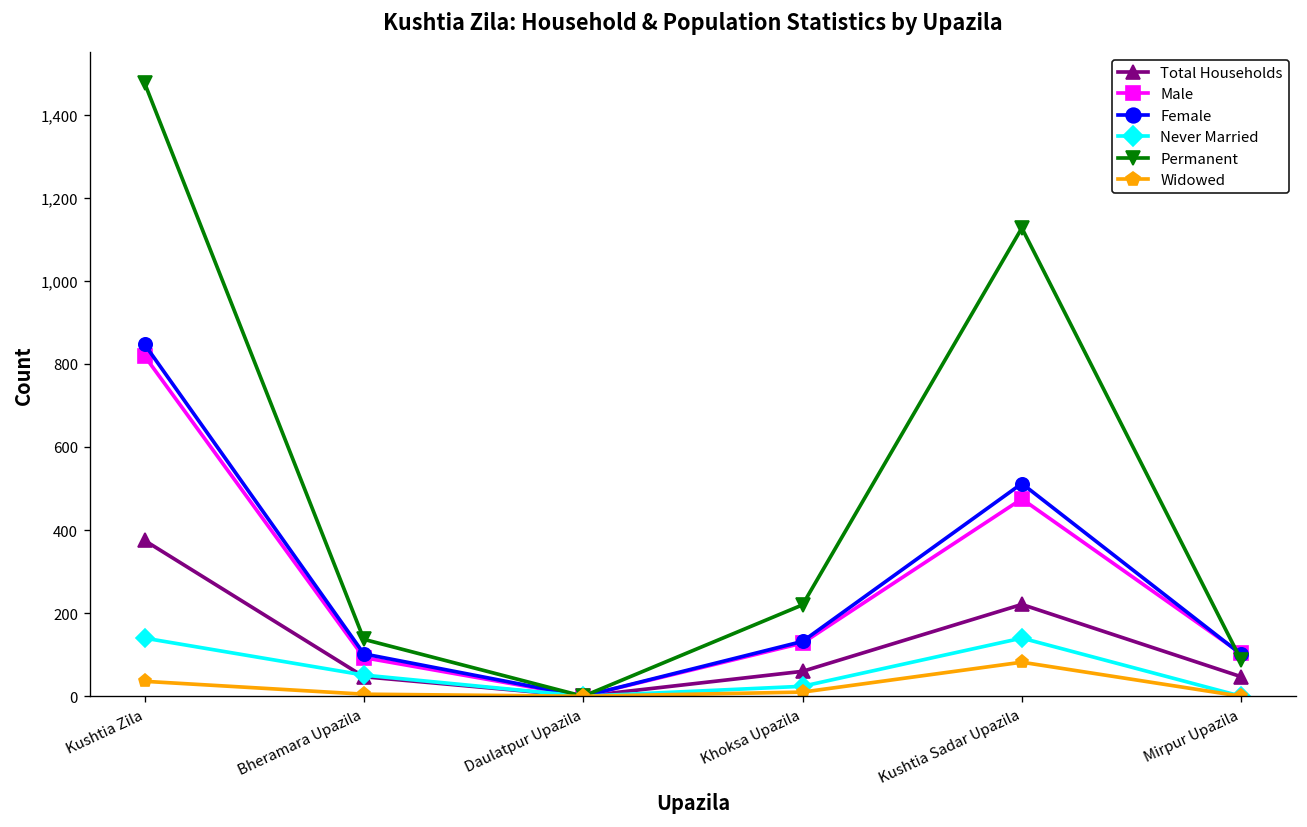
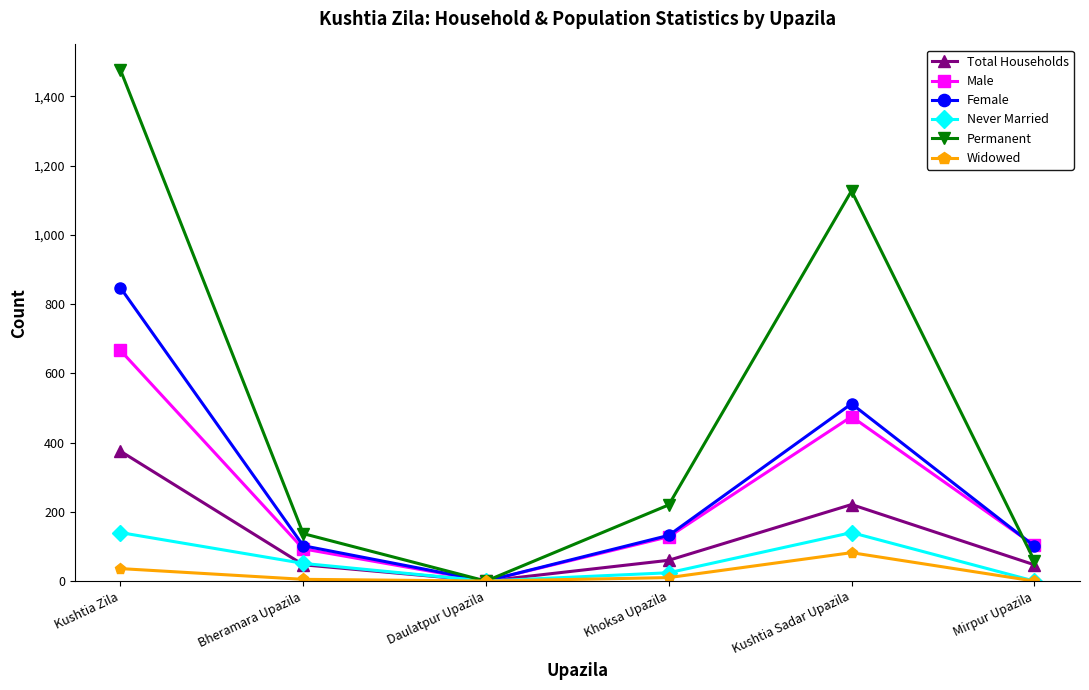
Male, Kushtia Zila: 820 -> 670
Permanent, Mirpur Upazila: 90 -> 60
